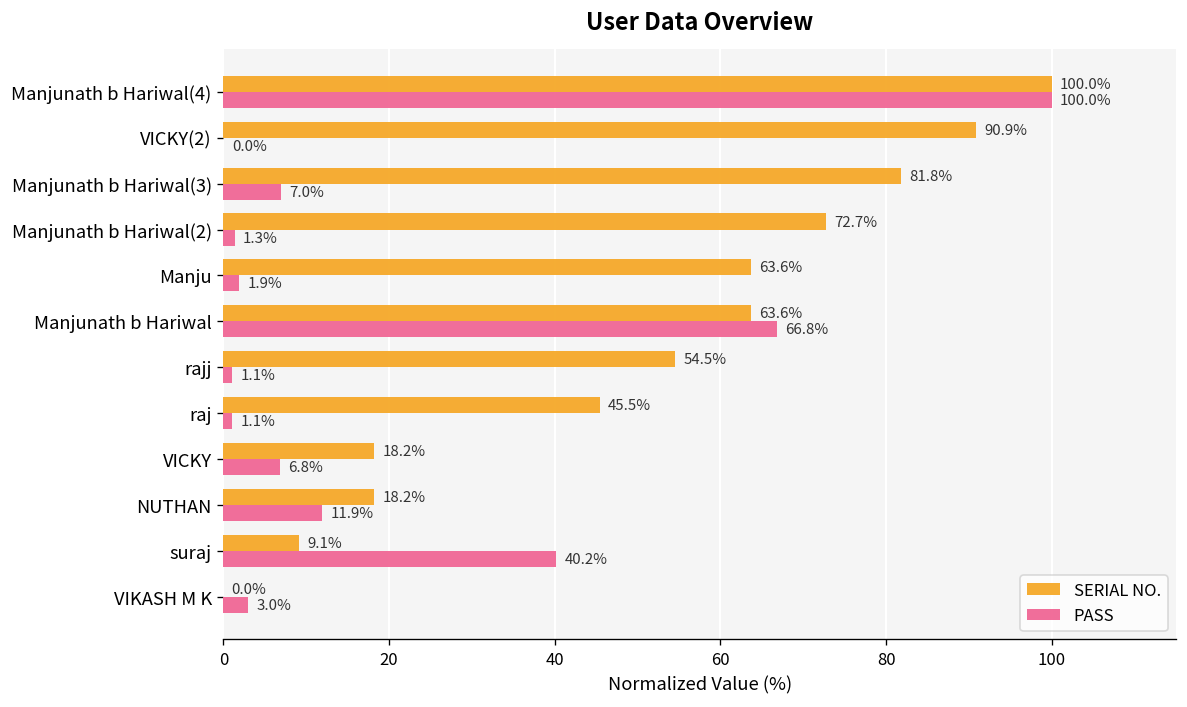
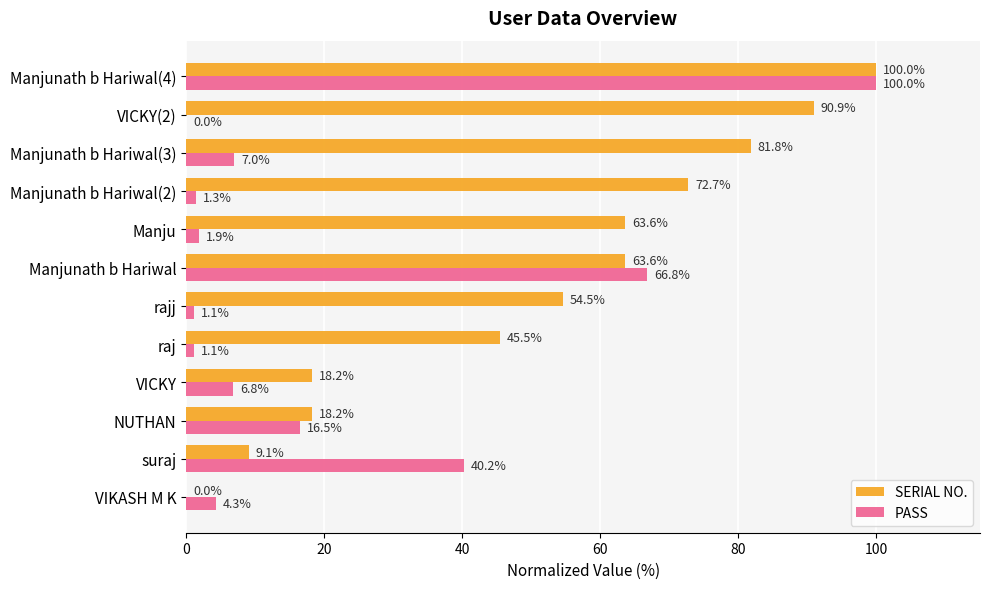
PASS, NUTHAN: 11.9% -> 16.5%
PASS, VIKASH M K: 3.0% -> 4.3%
